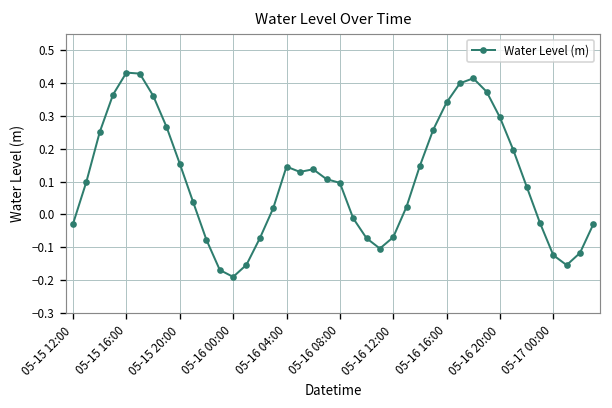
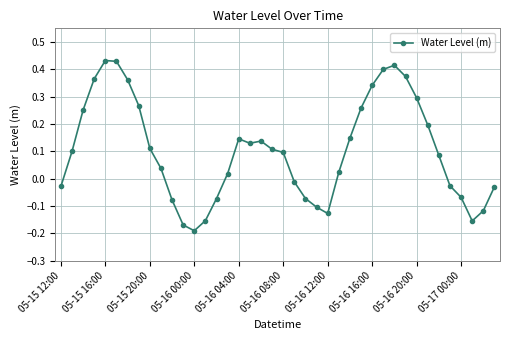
05-15 20:00: 0.15 -> 0.11
05-16 12:00: -0.07 -> -0.13
05-17 00:00: -0.12 -> -0.07
